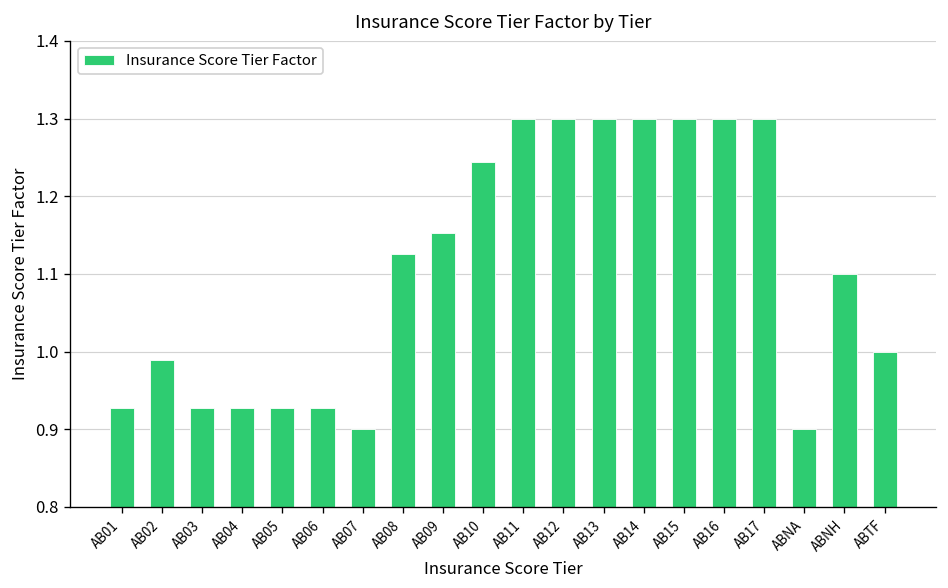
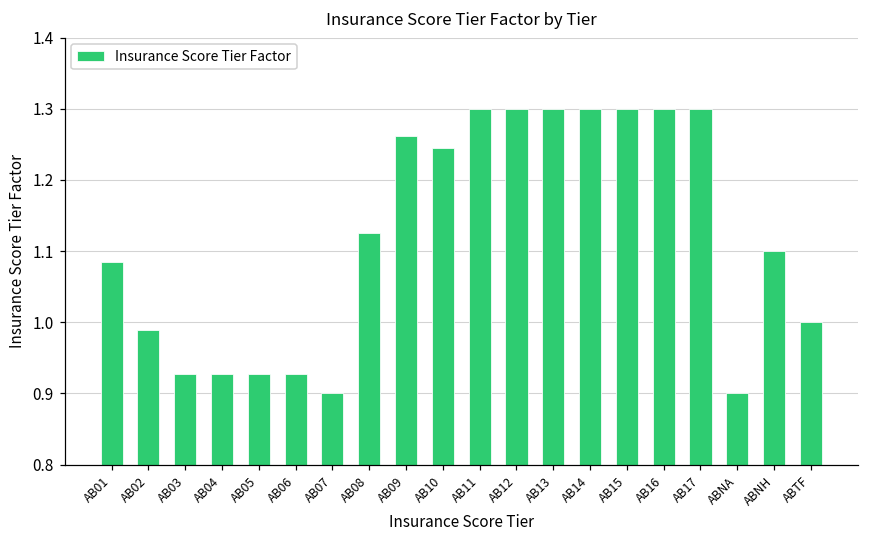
AB01: 0.93 -> 1.08
AB09: 1.15 -> 1.26
